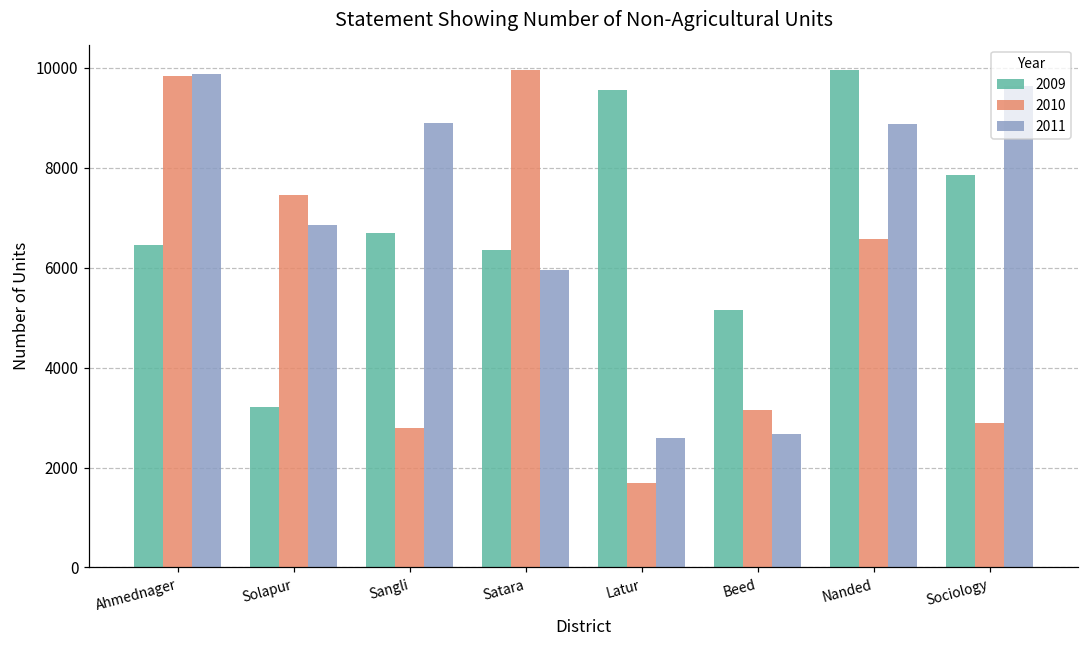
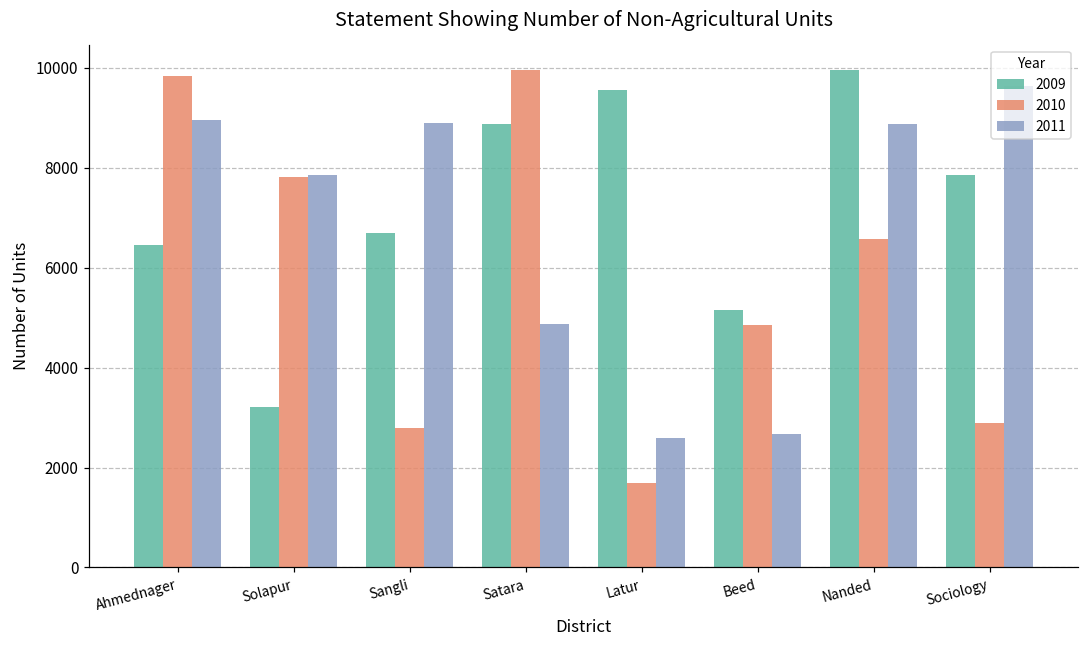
2011, Ahmednager: 9900 -> 9000
2010, Solapur: 7500 -> 7800
2011, Solapur: 6800 -> 7900
2009, Satara: 6300 -> 8900
2011, Satara: 6000 -> 4900
2010, Beed: 3200 -> 4800
